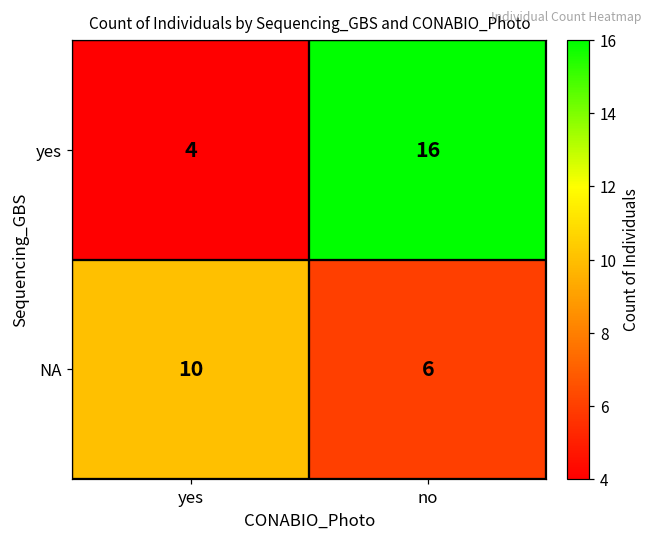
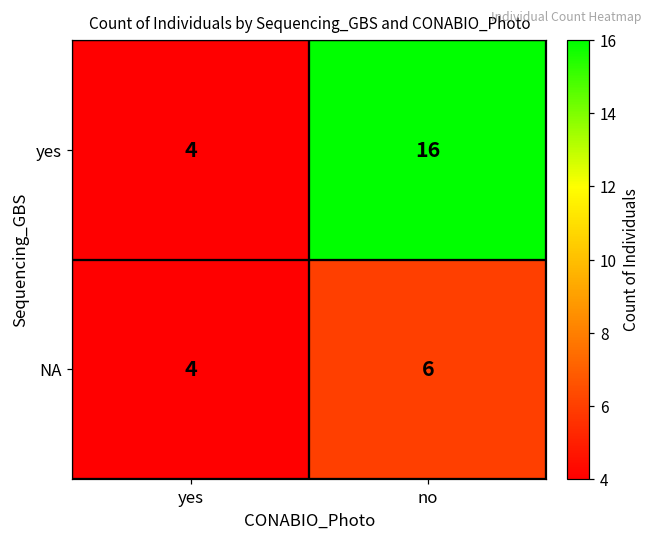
NA, yes: 10 -> 4
